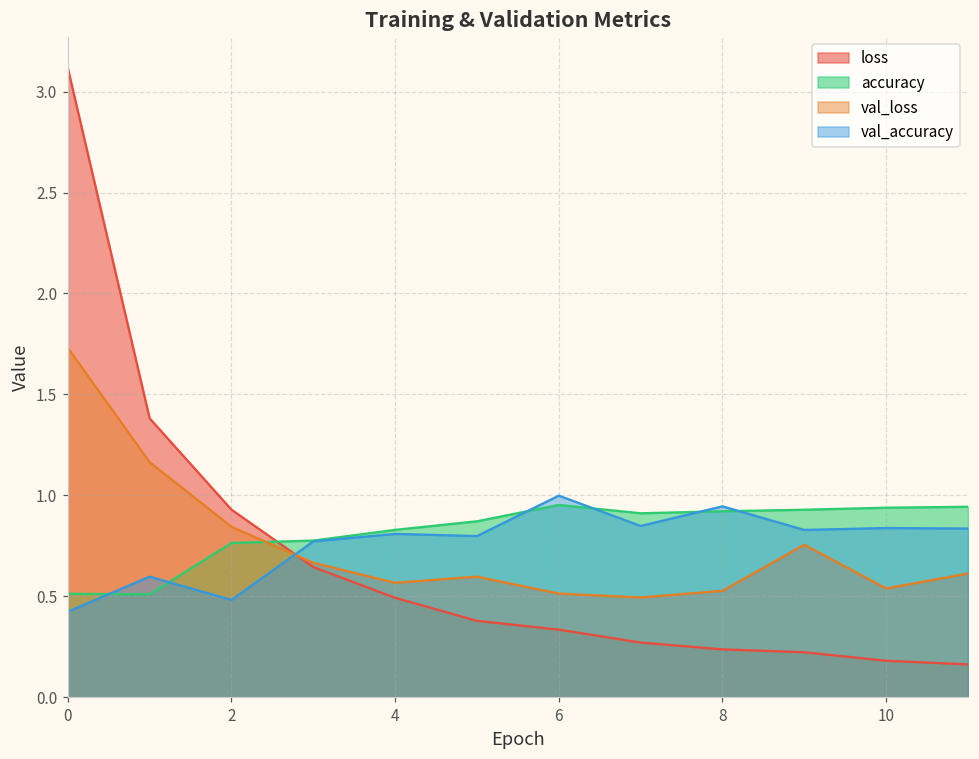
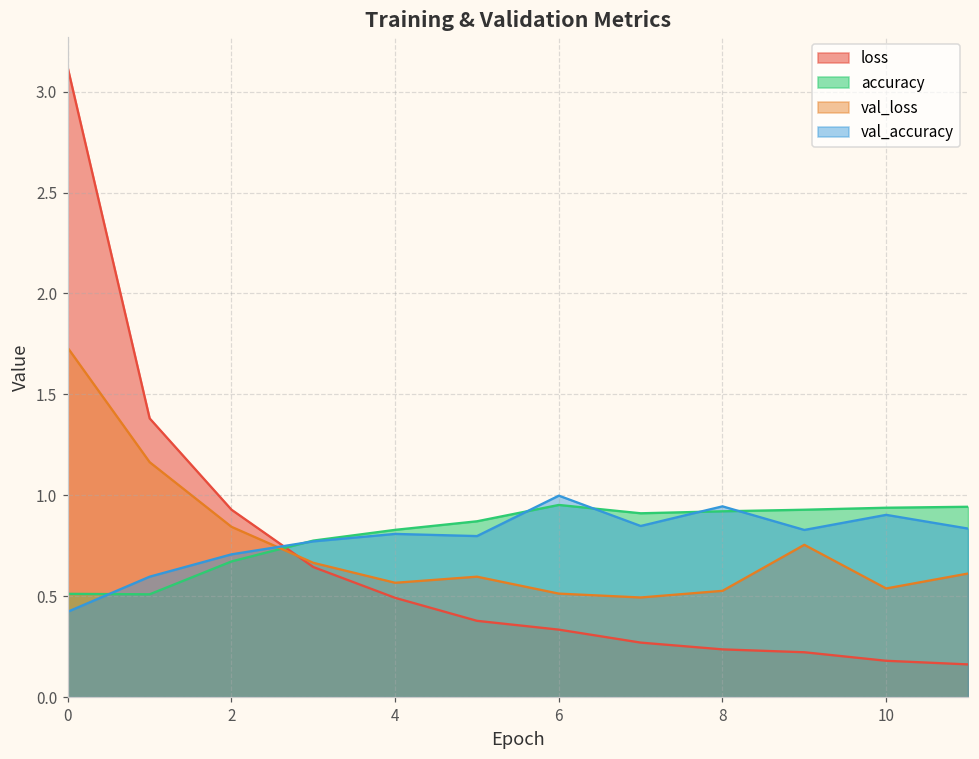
accuracy, 2: 0.76 -> 0.67
val_accuracy, 2: 0.48 -> 0.71
val_accuracy, 10: 0.84 -> 0.90
